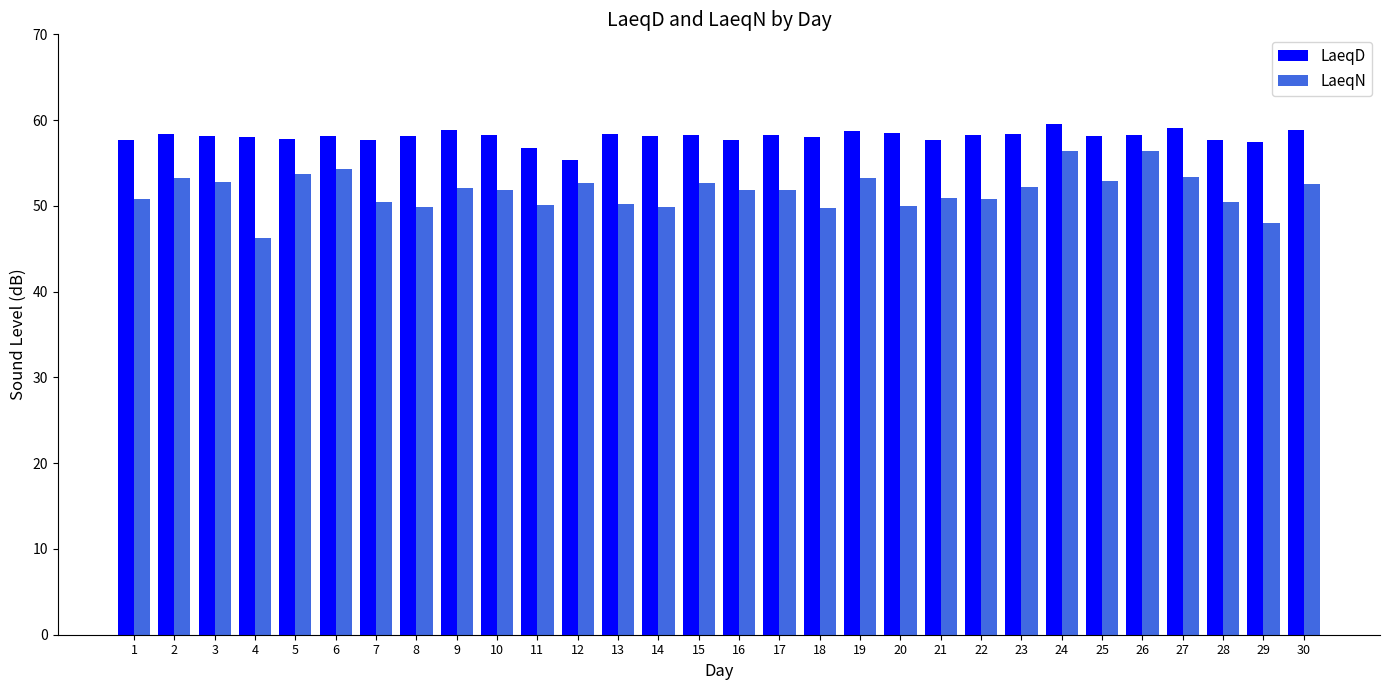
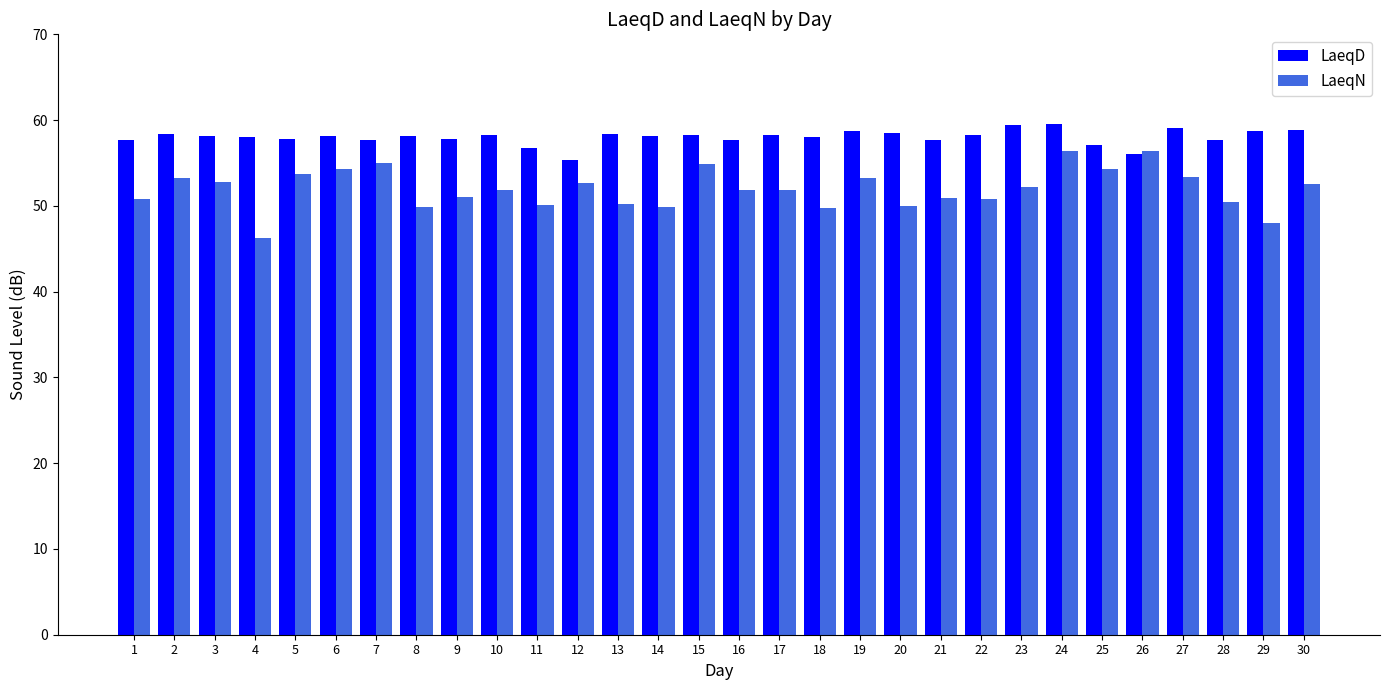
LaeqN, 7: 51 -> 55
LaeqD, 9: 59 -> 58
LaeqN, 9: 52 -> 51
LaeqN, 15: 53 -> 55
LaeqD, 23: 58 -> 59
LaeqD, 25: 58 -> 57
LaeqN, 25: 53 -> 54
LaeqD, 26: 58 -> 56
LaeqD, 29: 58 -> 59
